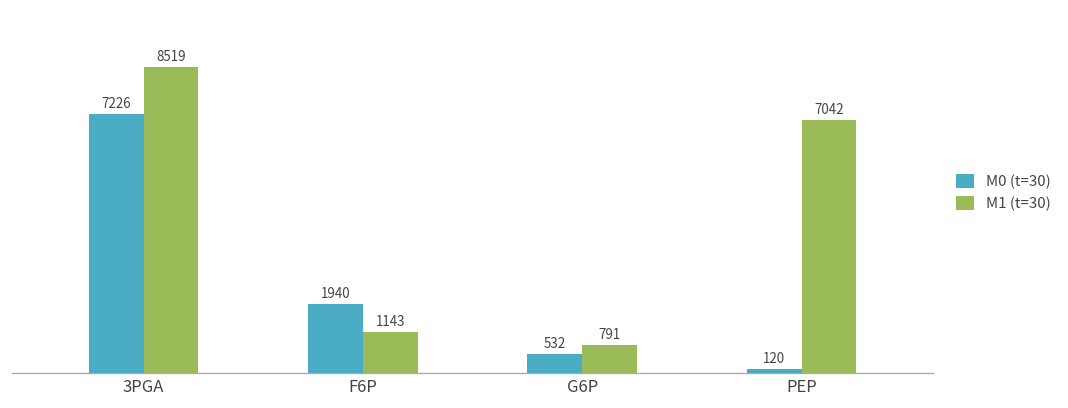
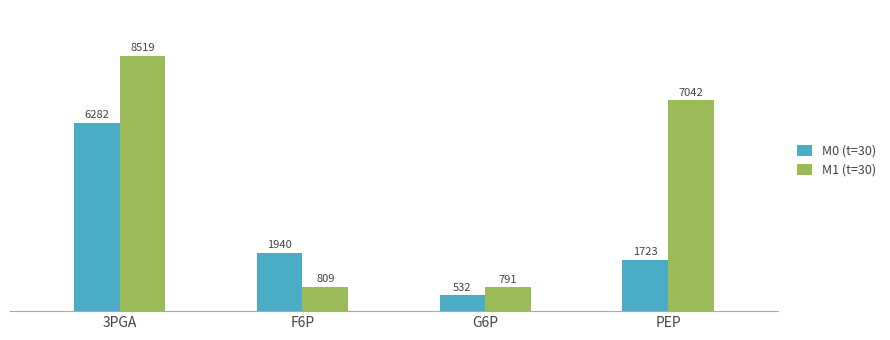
M0 (t=30), 3PGA: 7226 -> 6282
M1 (t=30), F6P: 1143 -> 809
M0 (t=30), PEP: 120 -> 1723
